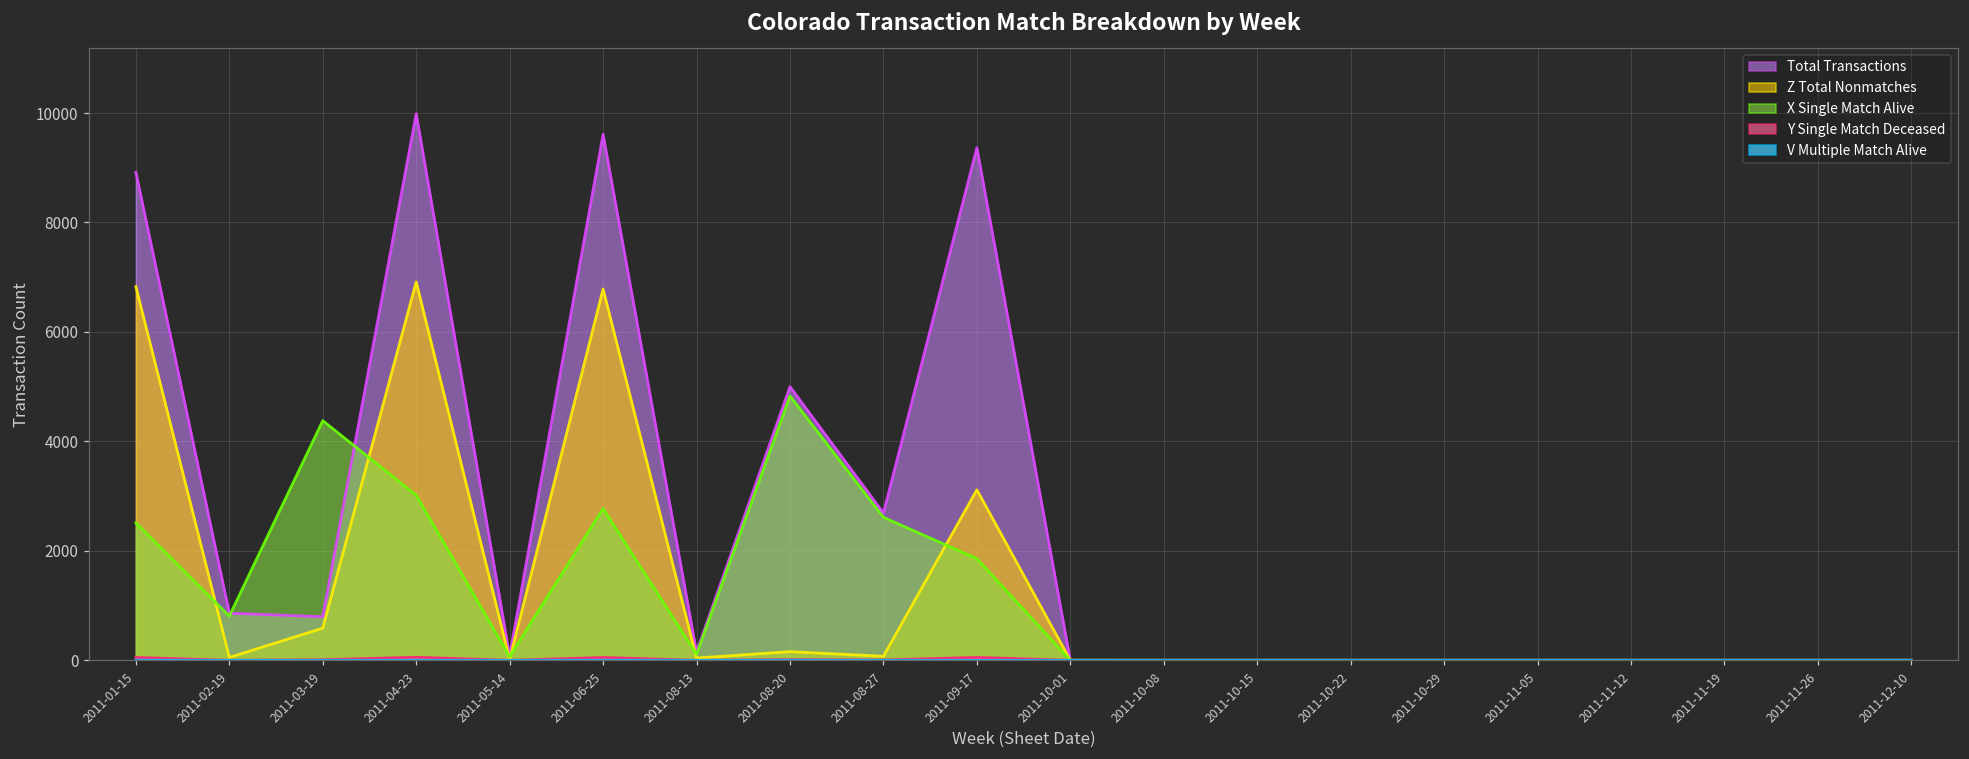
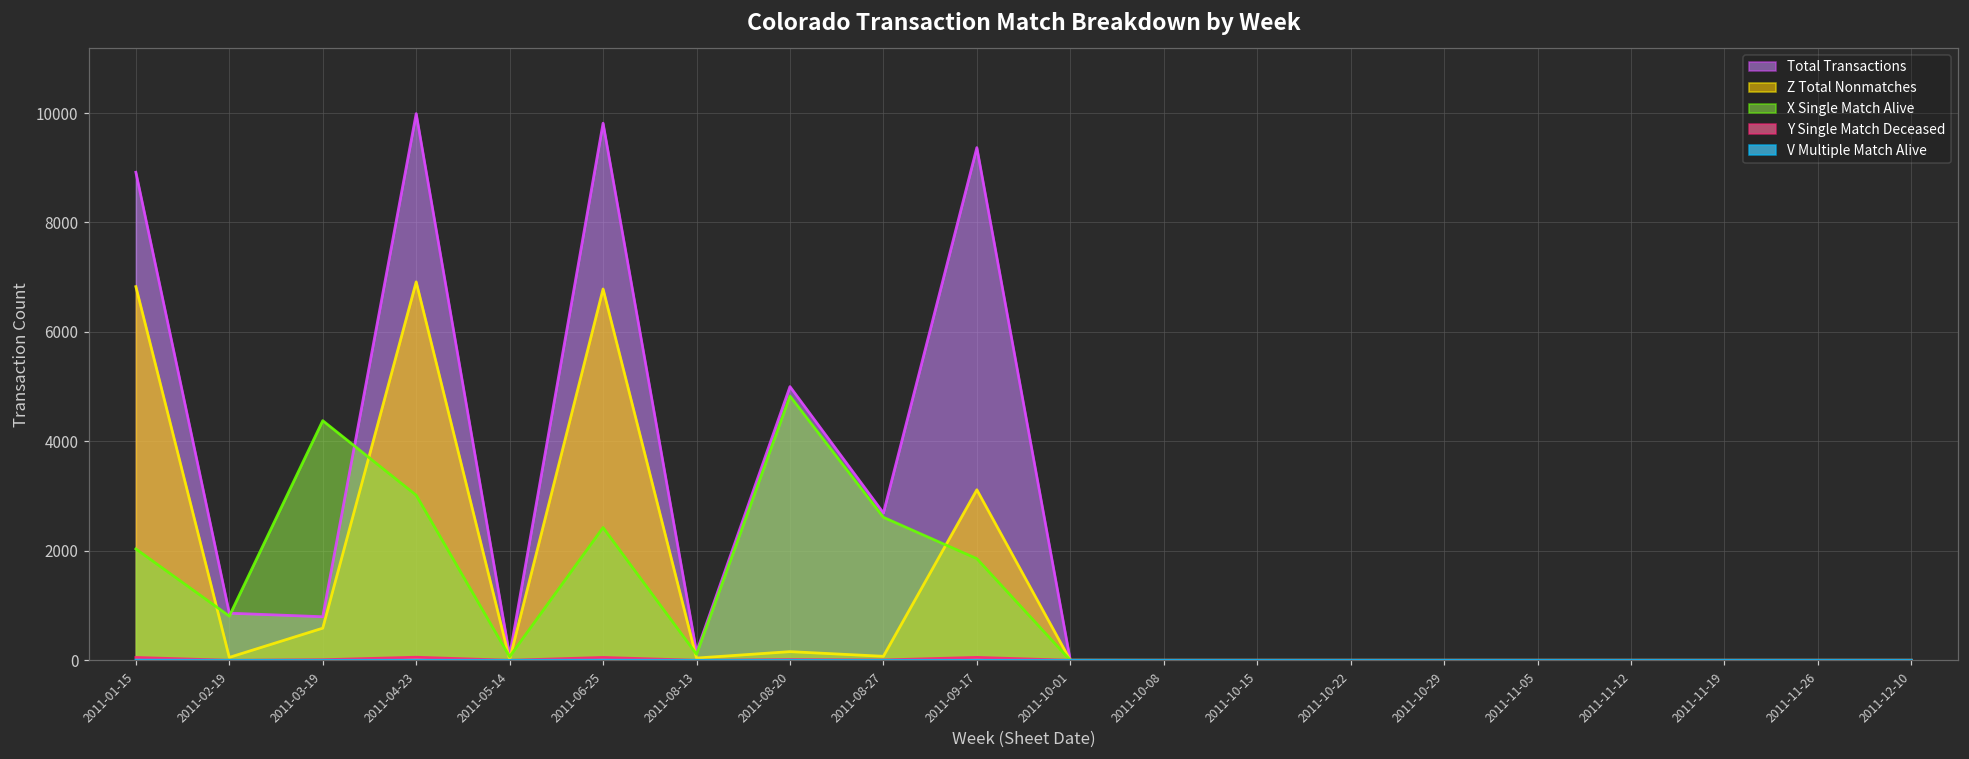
X Single Match Alive, 2011-01-15: 2500 -> 2000
Total Transactions, 2011-06-25: 9600 -> 9800
X Single Match Alive, 2011-06-25: 2800 -> 2400
